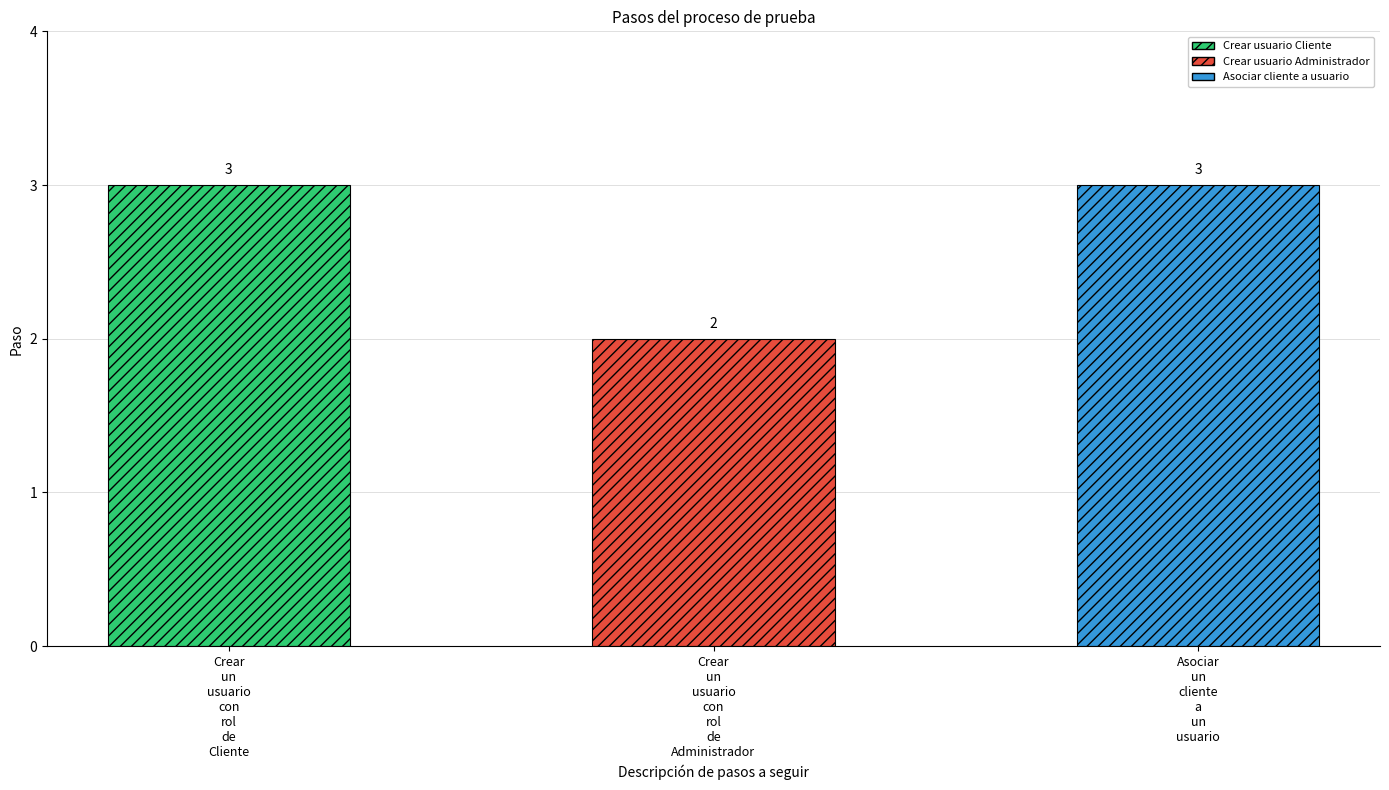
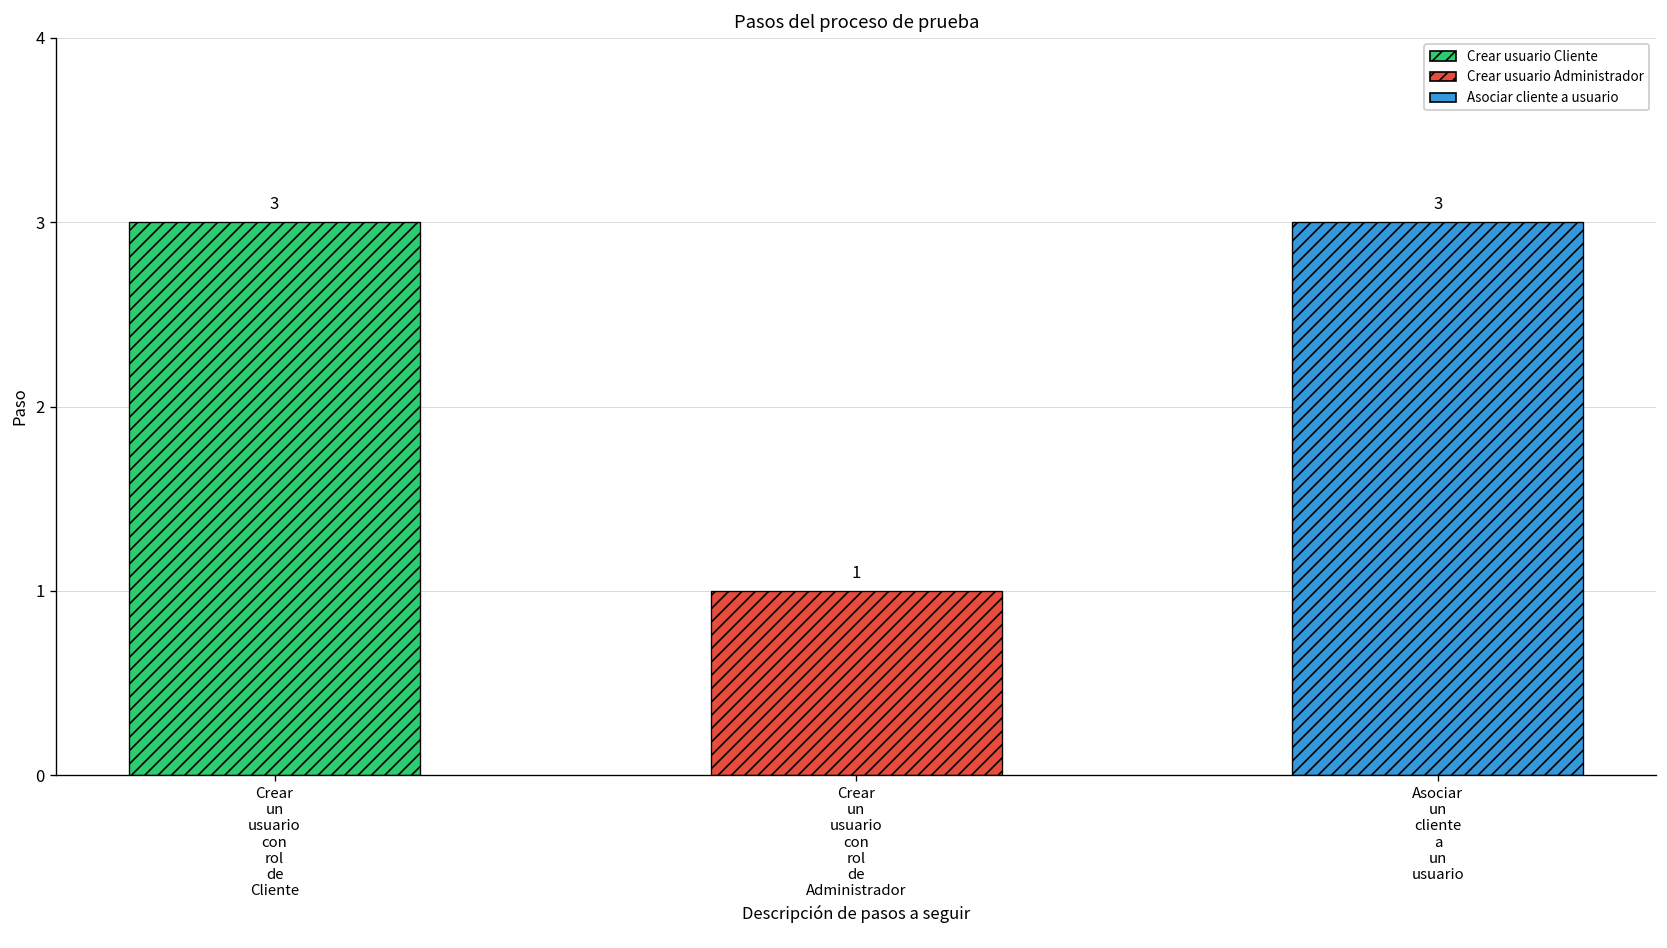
Crear un usuario con rol de Administrador: 2 -> 1
